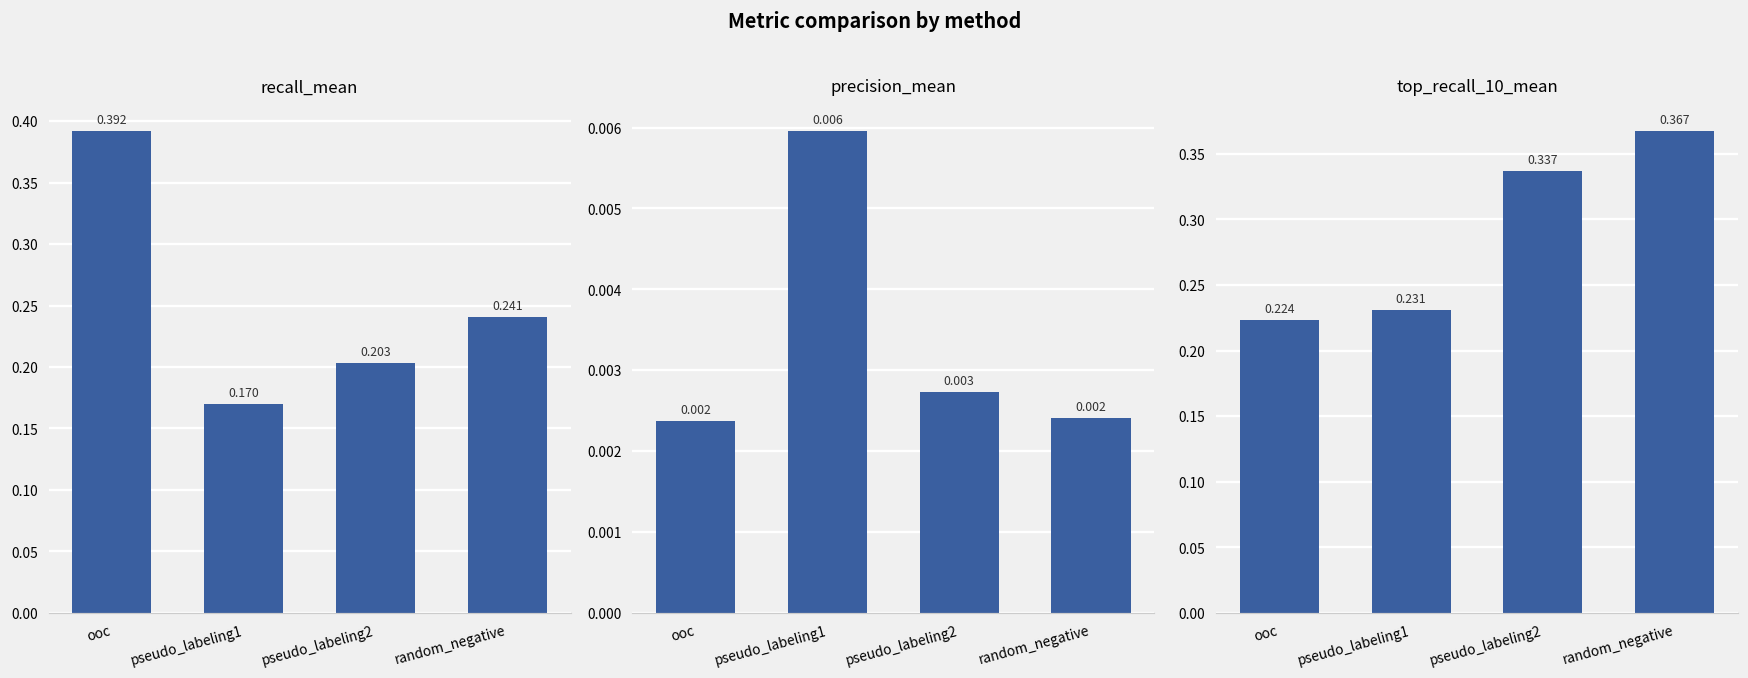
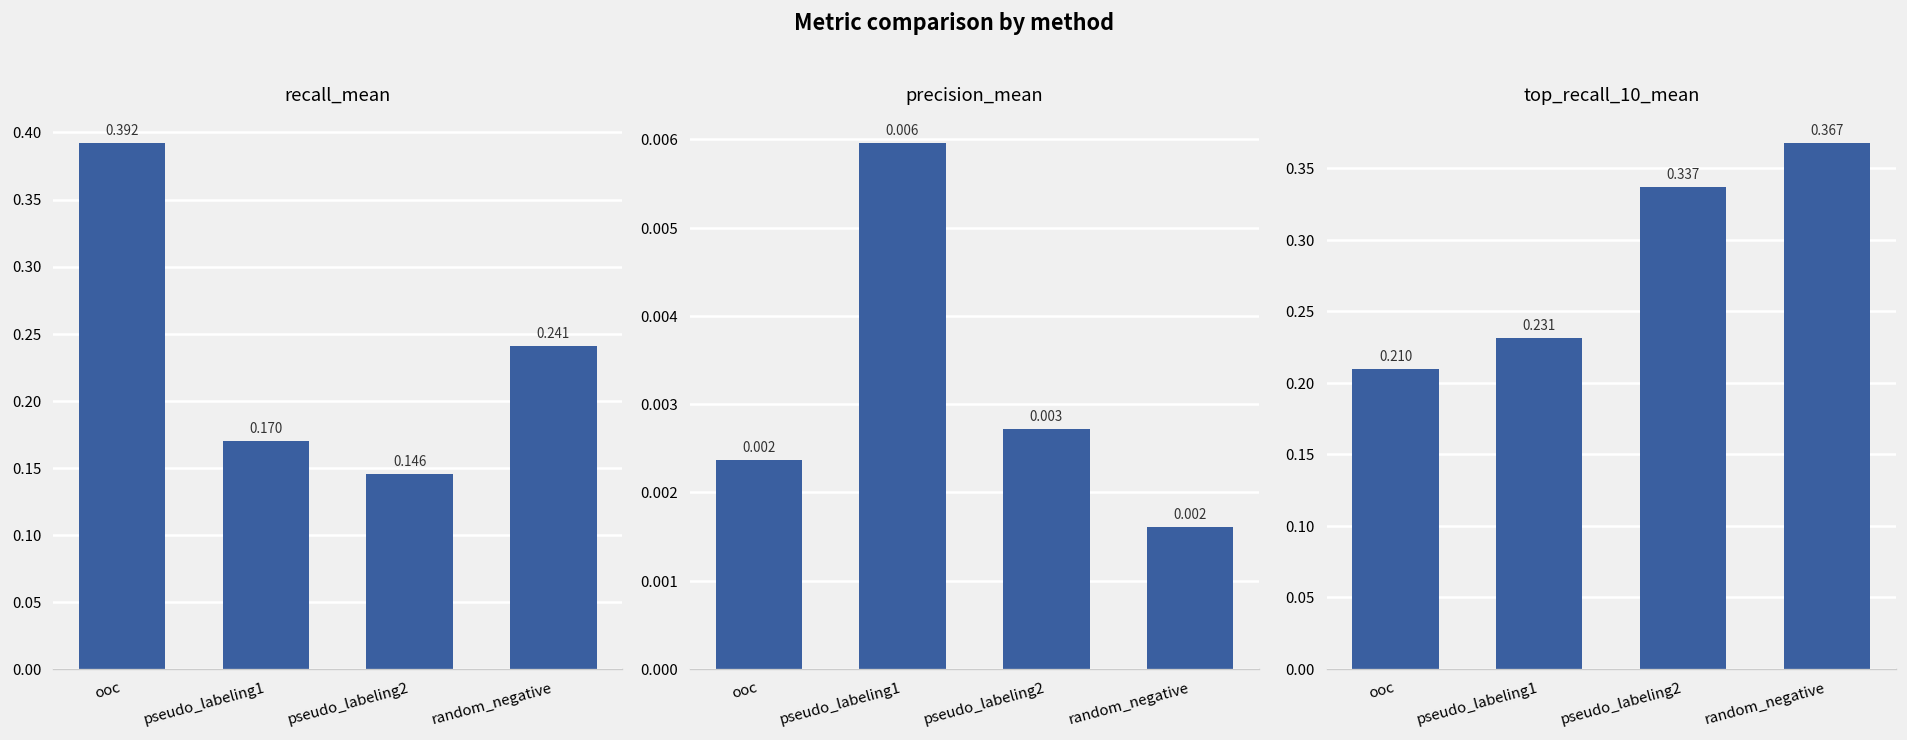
recall_mean, pseudo_labeling2: 0.203 -> 0.146
precision_mean, random_negative: 0.0024 -> 0.0016
top_recall_10_mean, ooc: 0.224 -> 0.210
